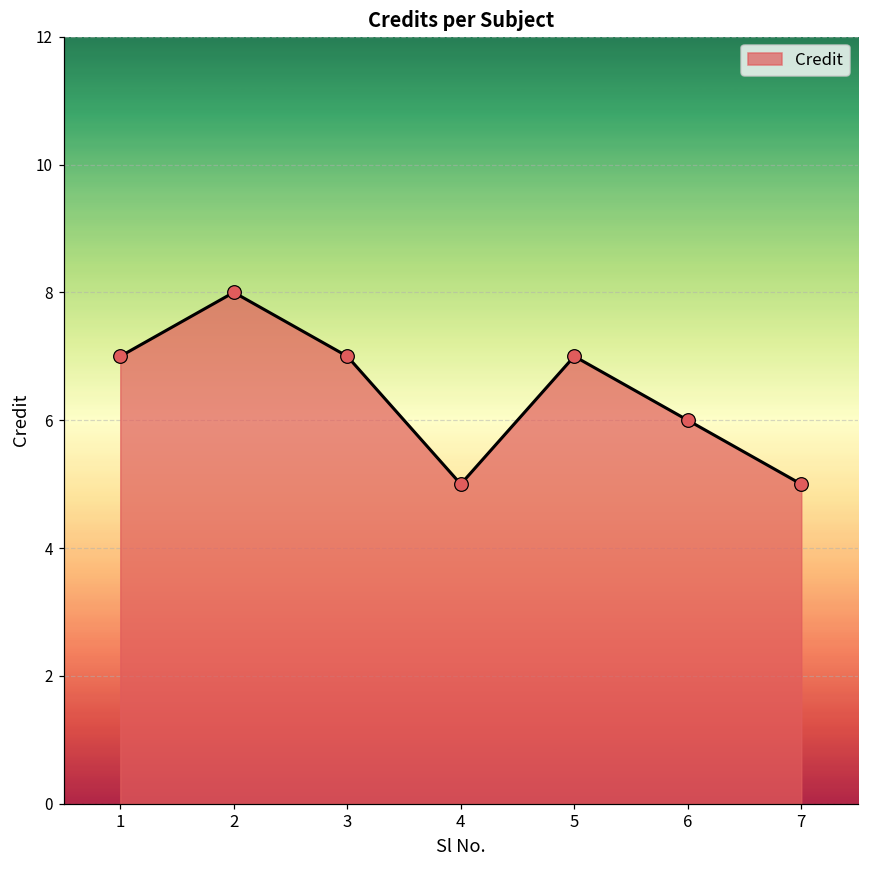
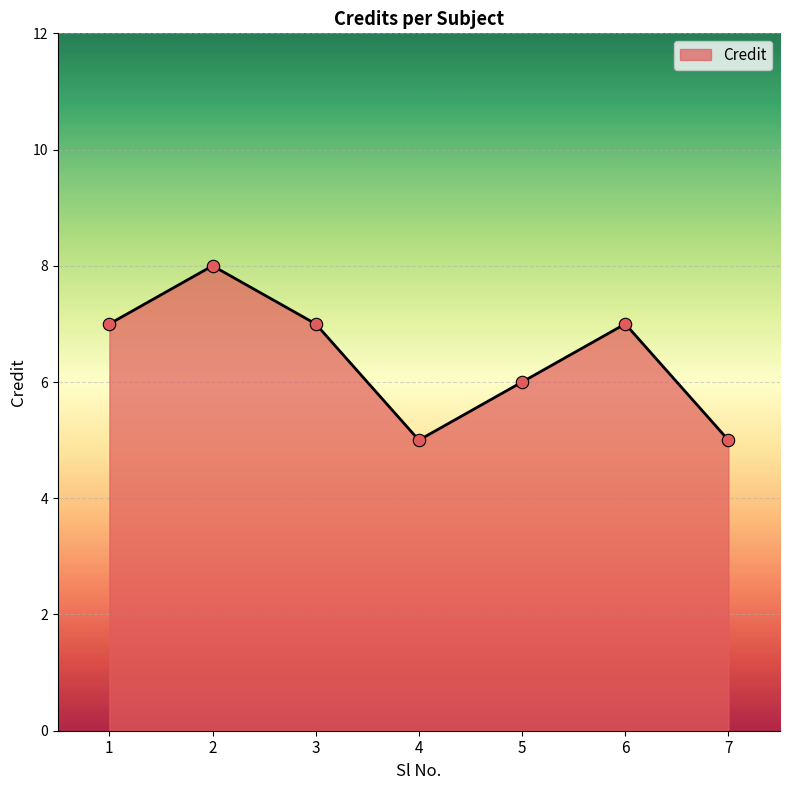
5: 7 -> 6
6: 6 -> 7
